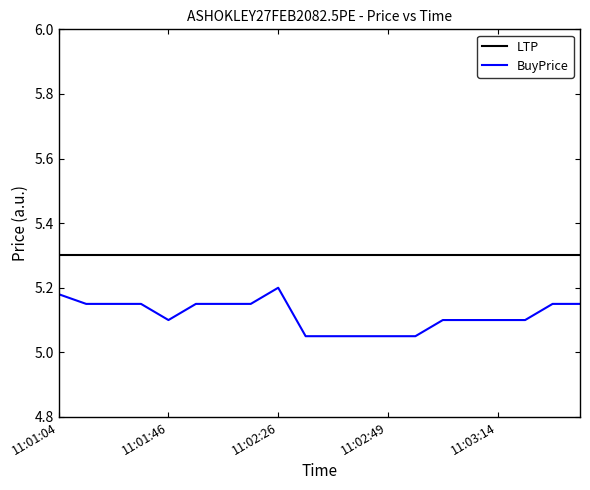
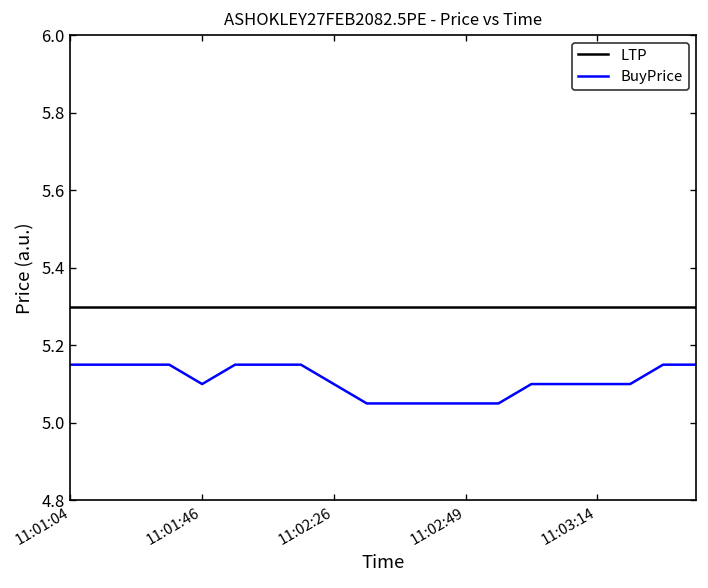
BuyPrice, 11:01:04: 5.18 -> 5.15
BuyPrice, 11:02:26: 5.2 -> 5.1
